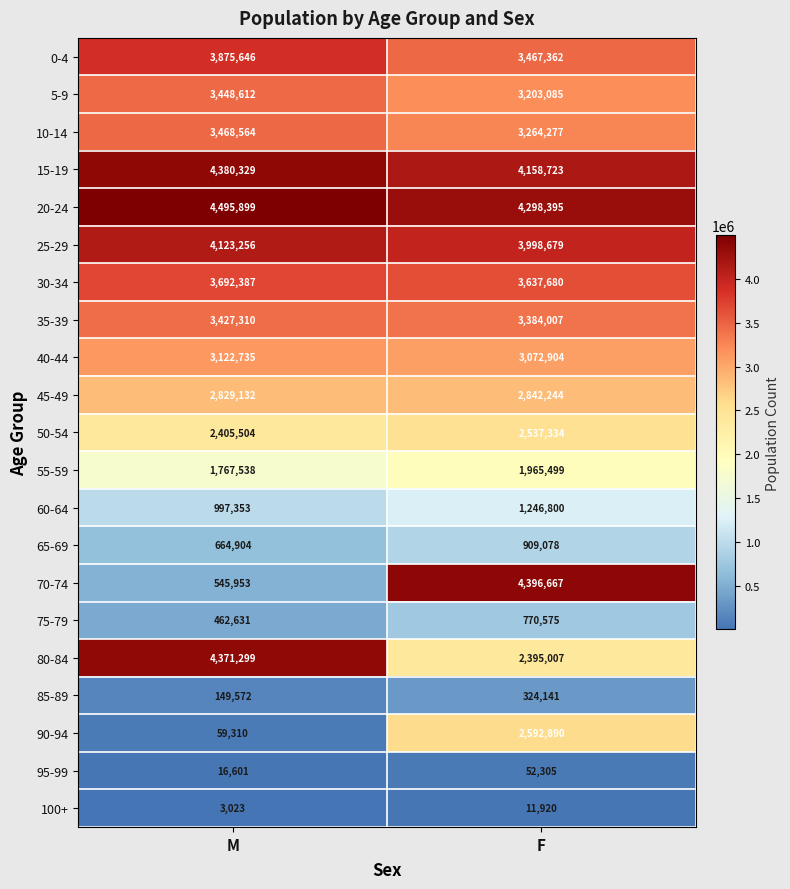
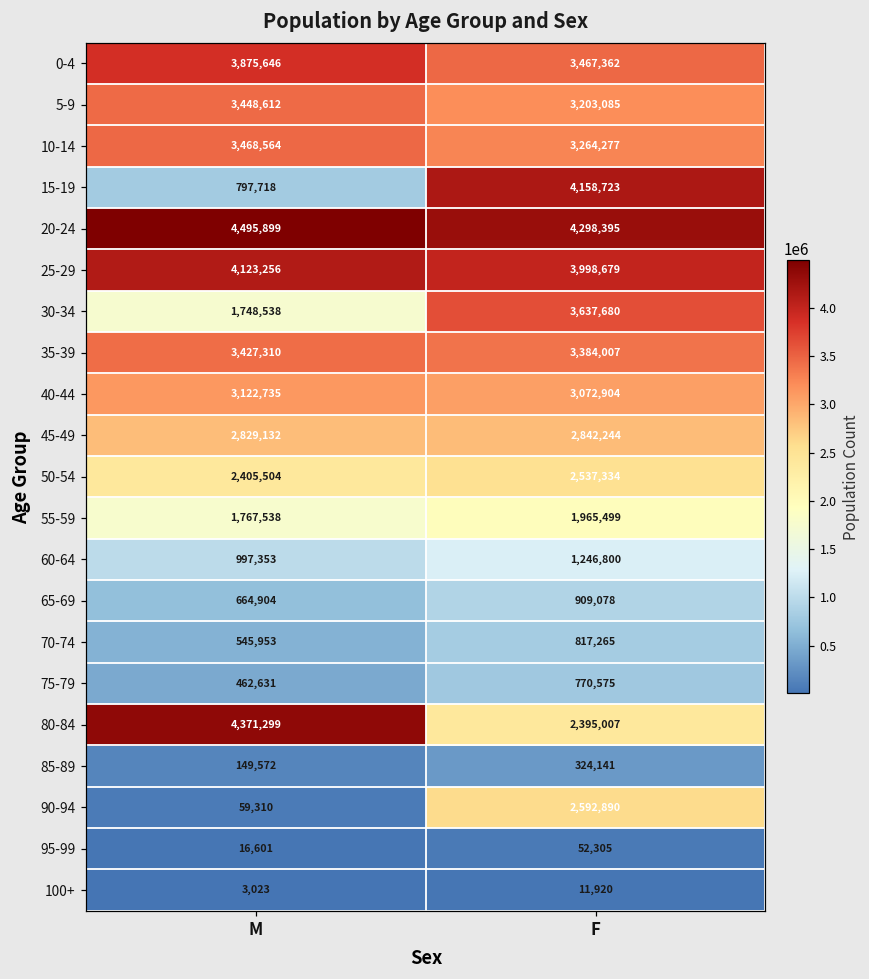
15-19, M: 4,380,329 -> 797,718
30-34, M: 3,692,387 -> 1,748,538
70-74, F: 4,396,667 -> 817,265
